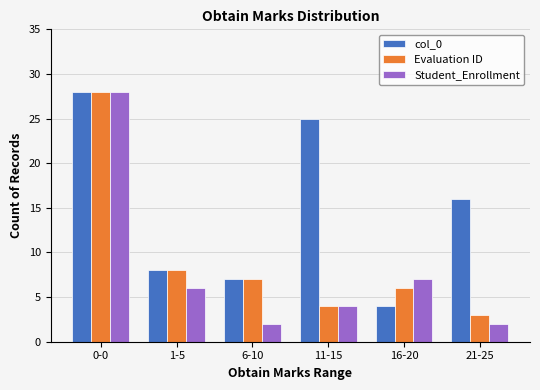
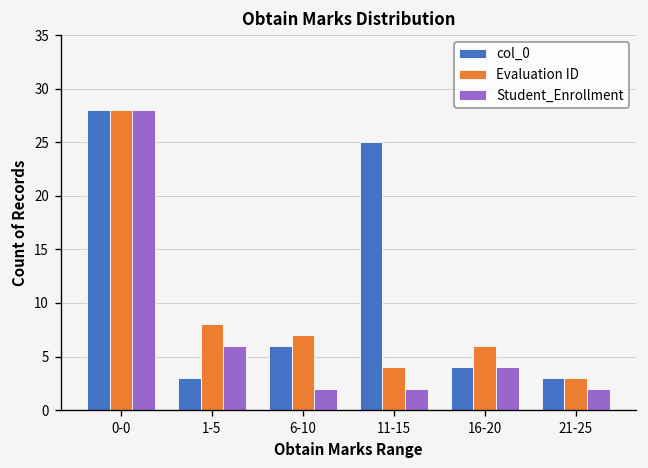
col_0, 1-5: 8 -> 3
col_0, 6-10: 7 -> 6
Student_Enrollment, 11-15: 4 -> 2
Student_Enrollment, 16-20: 7 -> 4
col_0, 21-25: 16 -> 3
